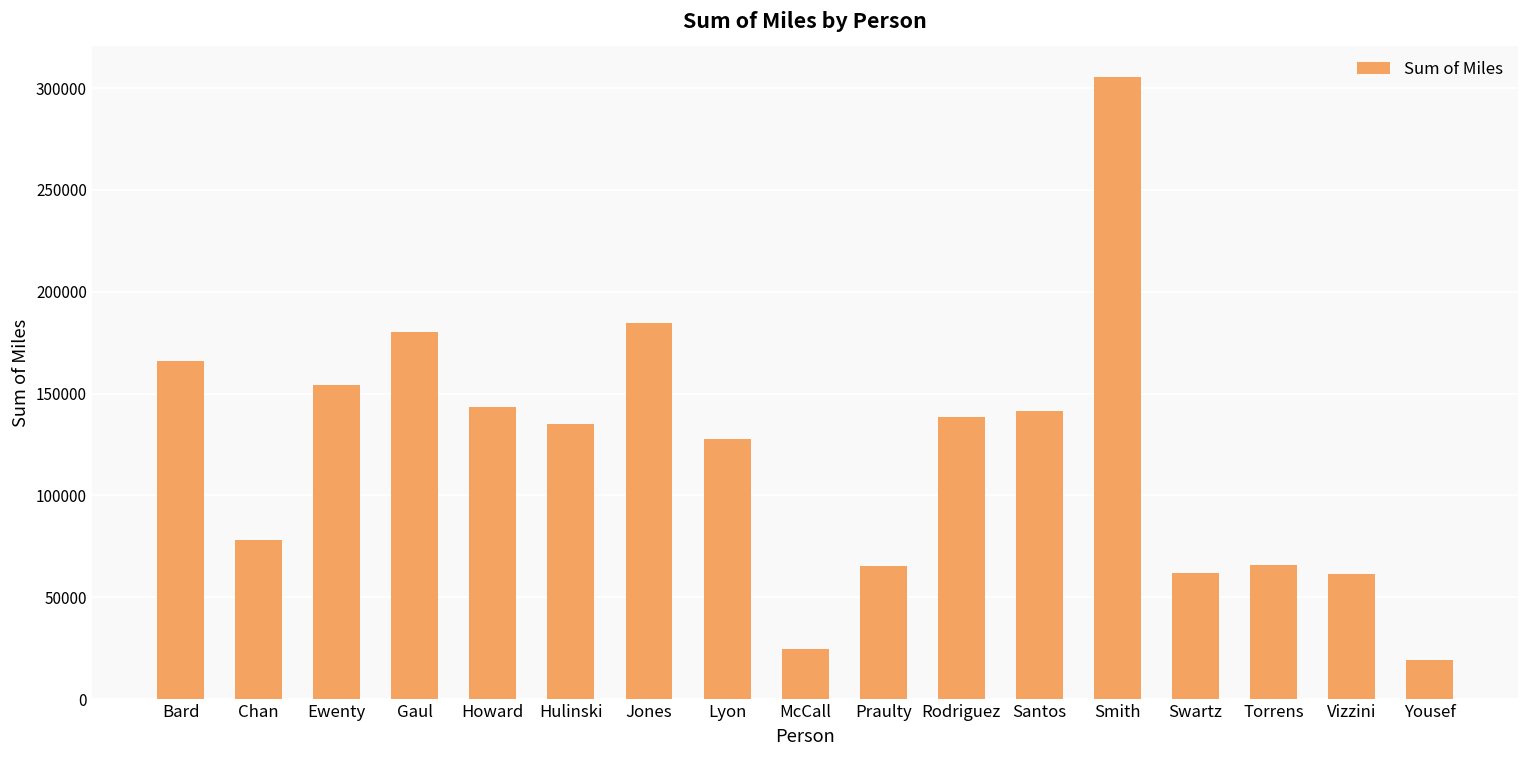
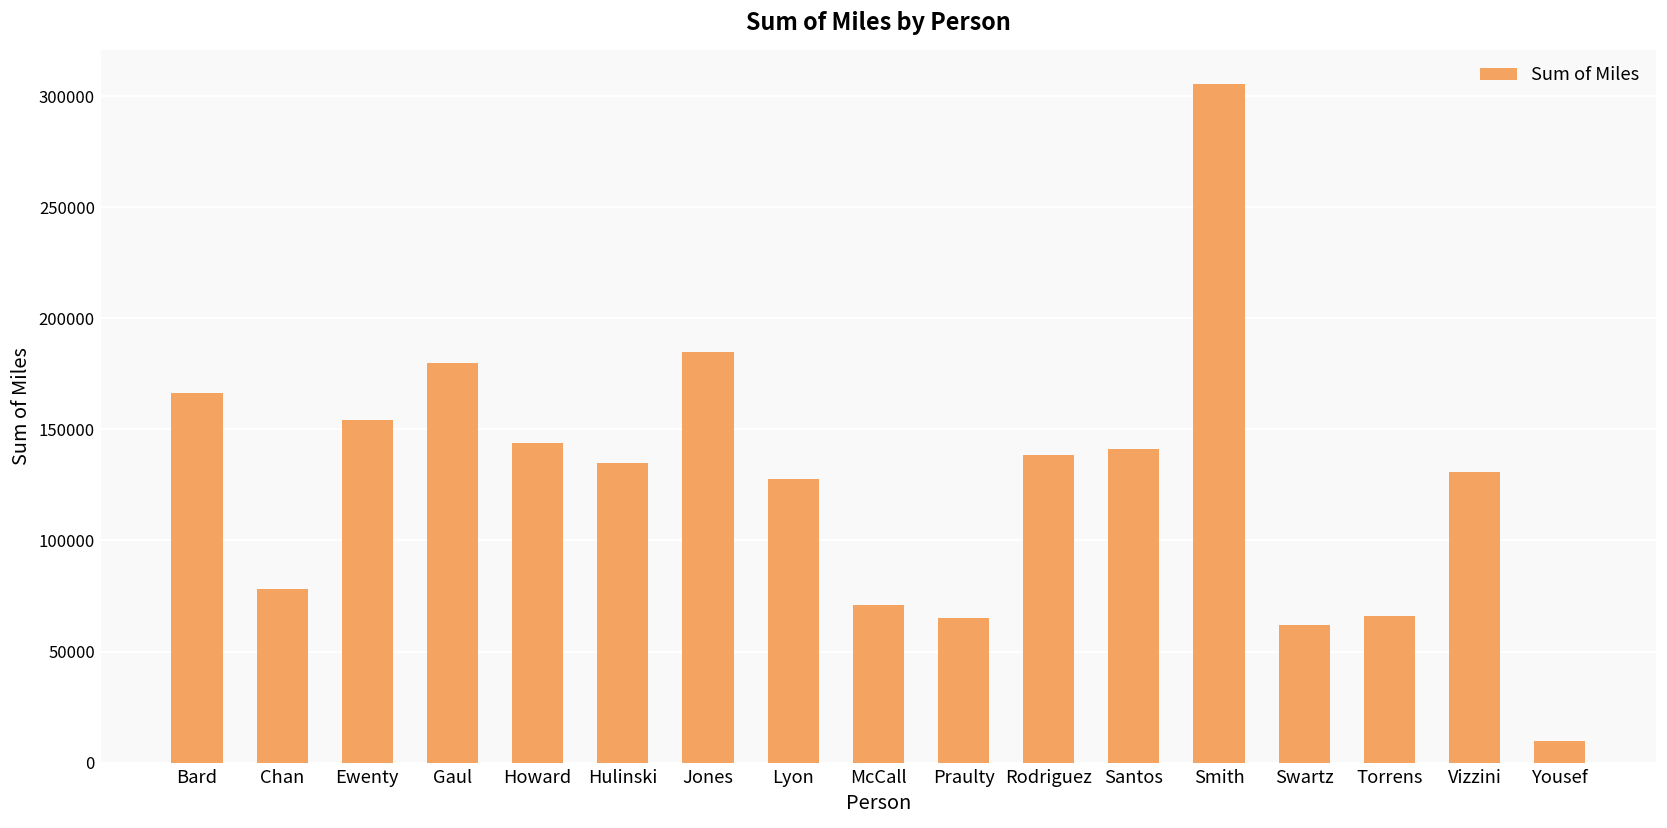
McCall: 25000 -> 71000
Vizzini: 61000 -> 131000
Yousef: 19000 -> 10000
